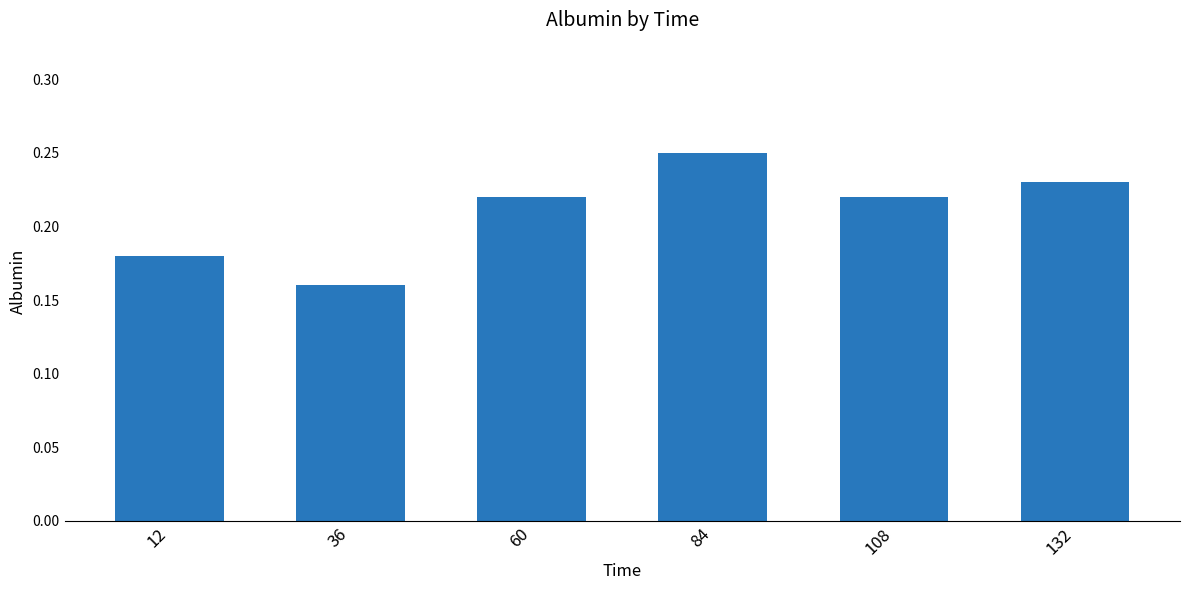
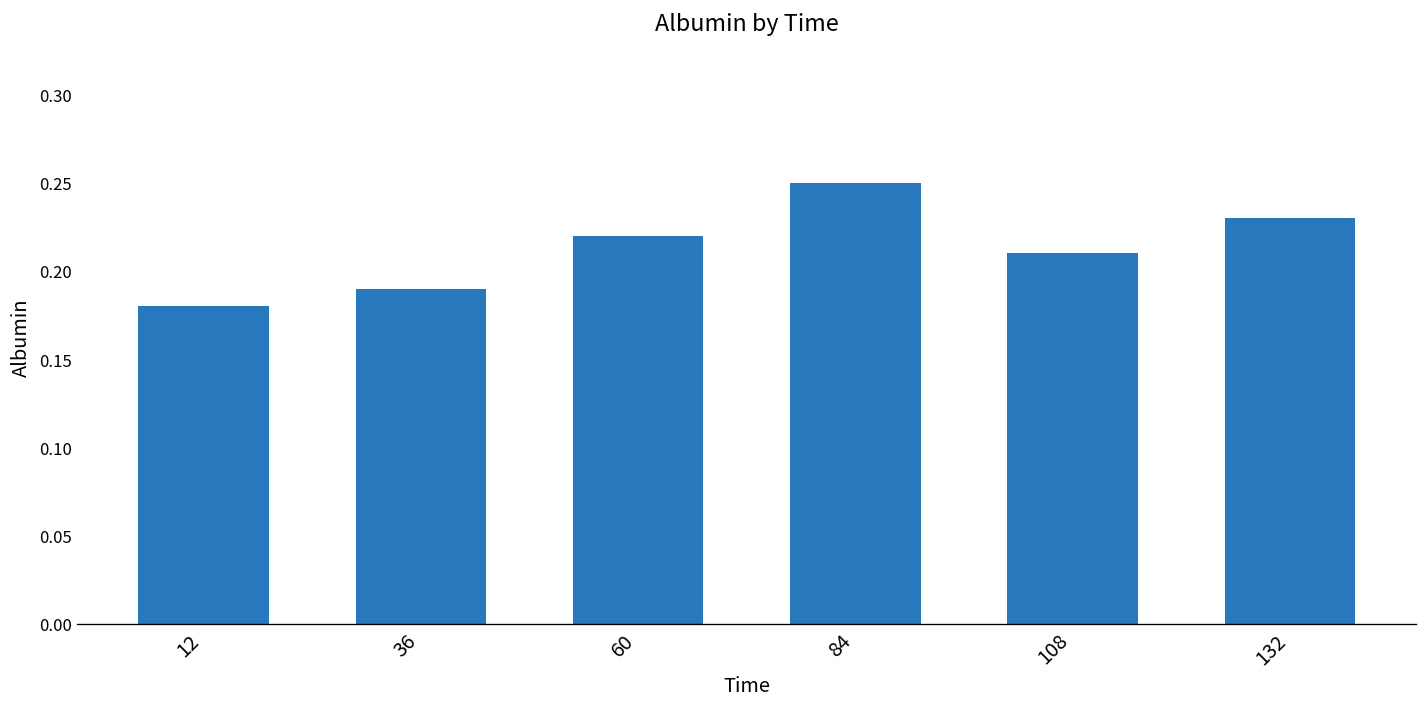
36: 0.16 -> 0.19
108: 0.22 -> 0.21
